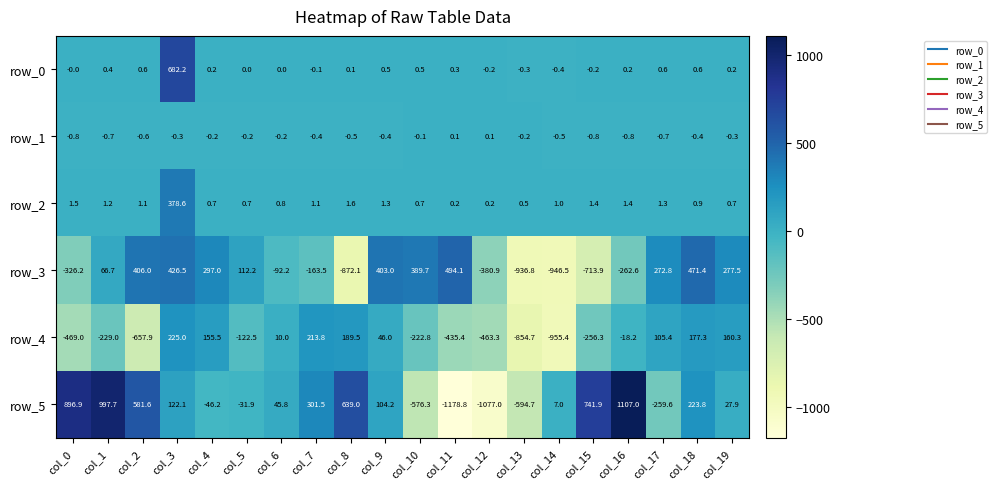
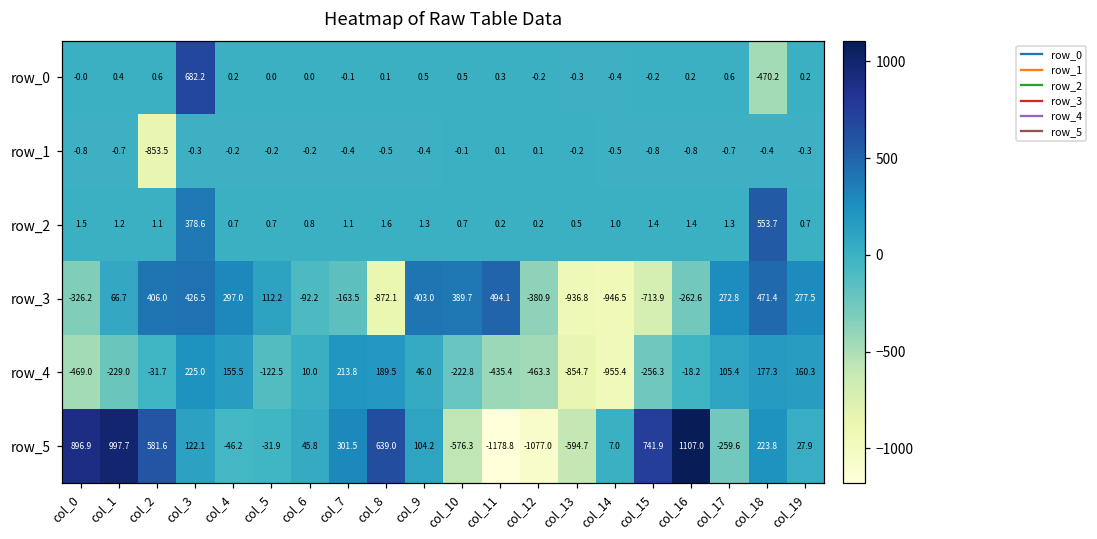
row_0, col_18: 0.6 -> -470.2
row_1, col_2: -0.6 -> -853.5
row_2, col_18: 0.9 -> 553.7
row_4, col_2: -657.9 -> -31.7
